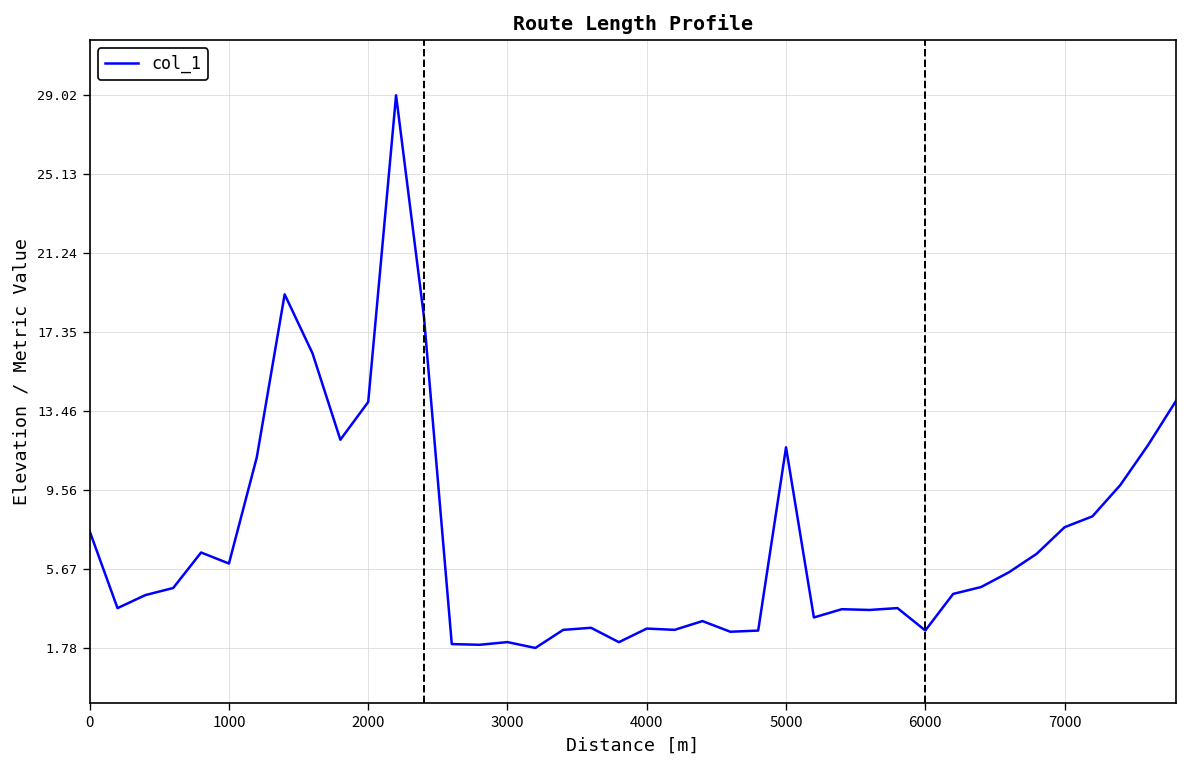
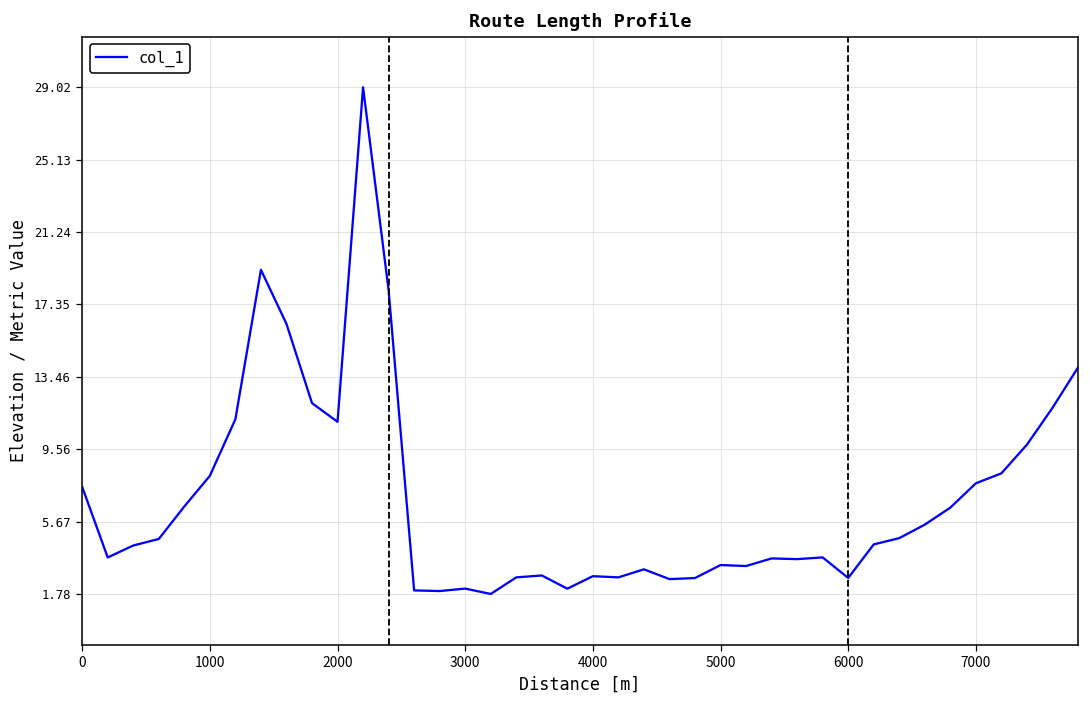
1000: 5.9 -> 8.1
2000: 13.9 -> 11.0
5000: 11.7 -> 3.3
